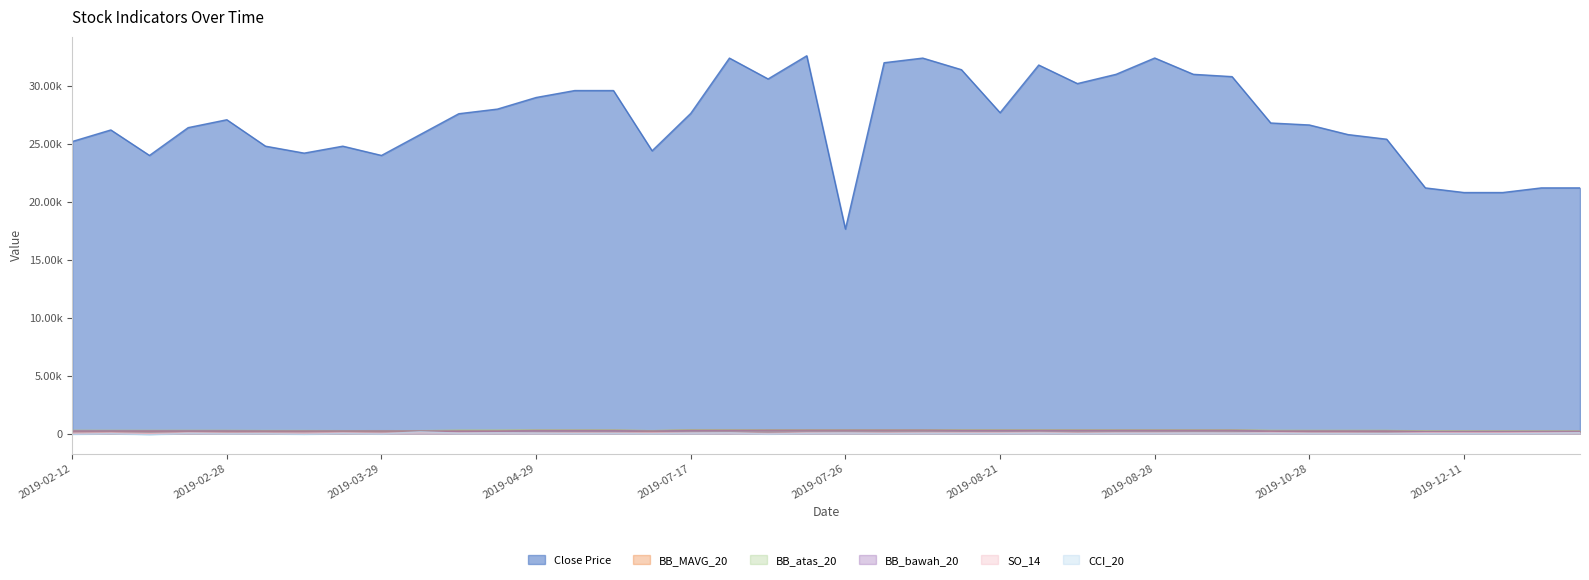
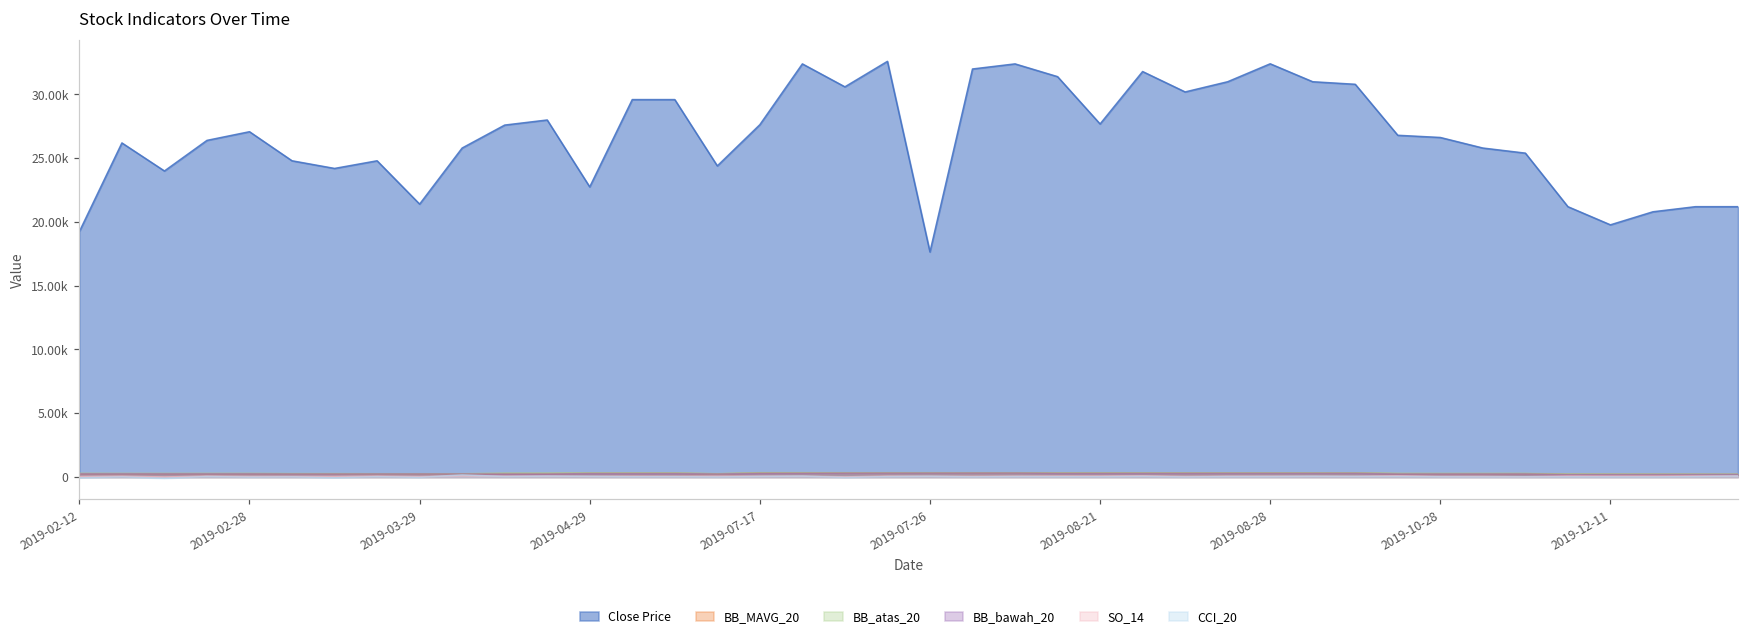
Close Price, 2019-02-12: 25200 -> 19300
Close Price, 2019-03-29: 24000 -> 21400
Close Price, 2019-04-29: 29000 -> 22800
Close Price, 2019-12-11: 20800 -> 19800
